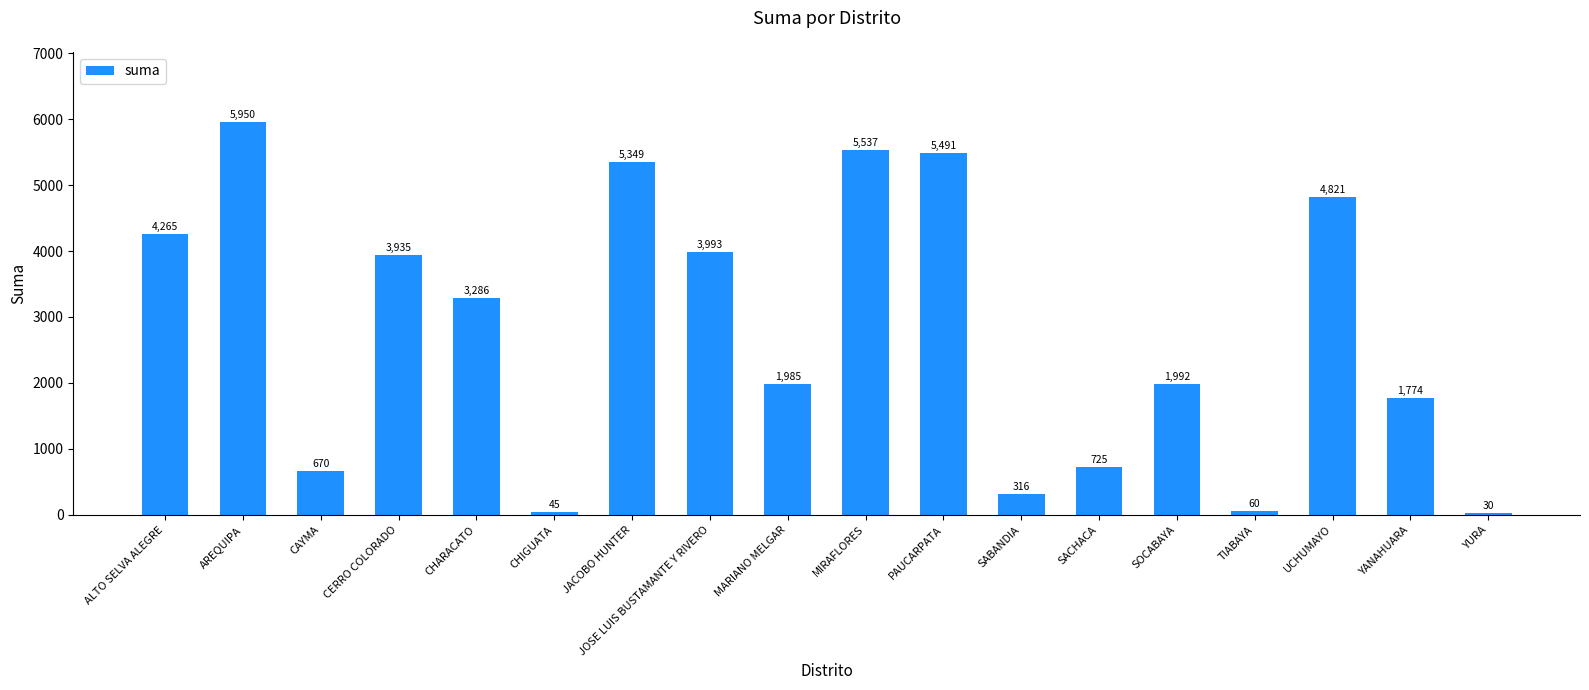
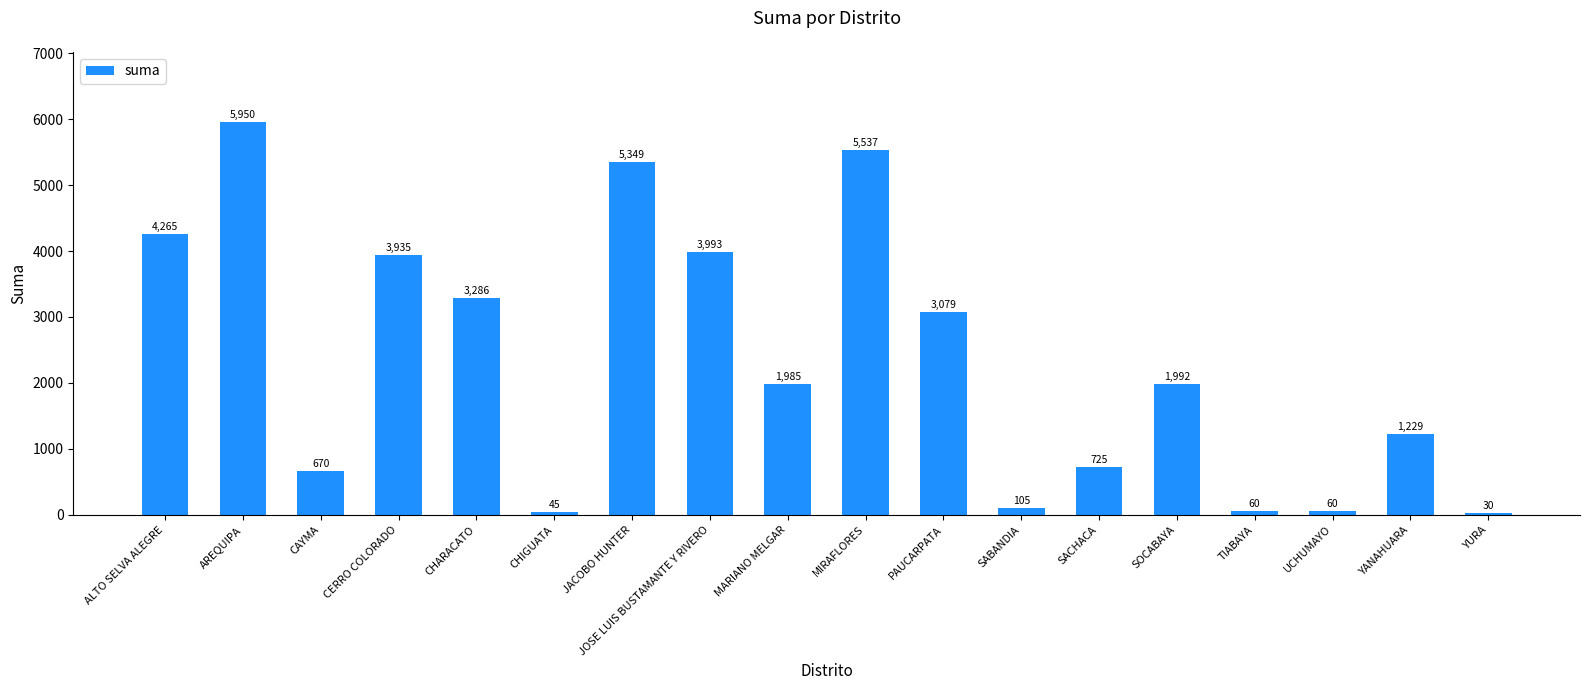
PAUCARPATA: 5,491 -> 3,079
SABANDIA: 316 -> 105
UCHUMAYO: 4,821 -> 60
YANAHUARA: 1,774 -> 1,229
